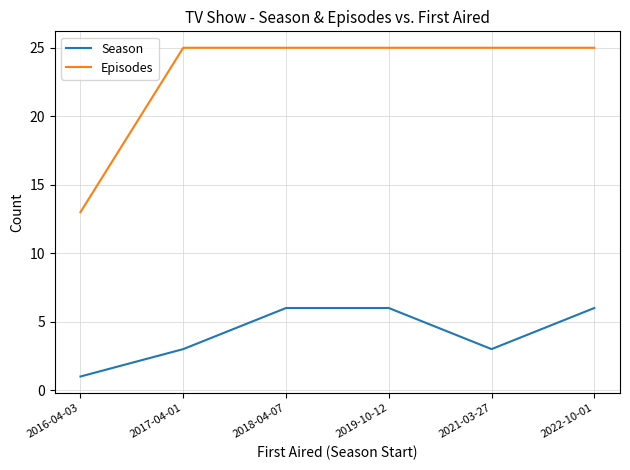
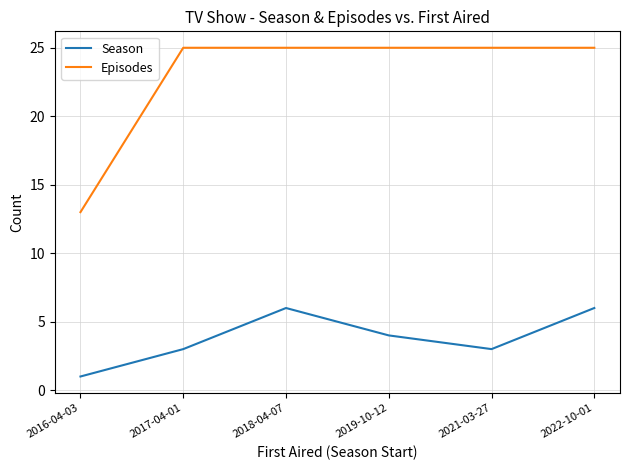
Season, 2019-10-12: 6 -> 4
